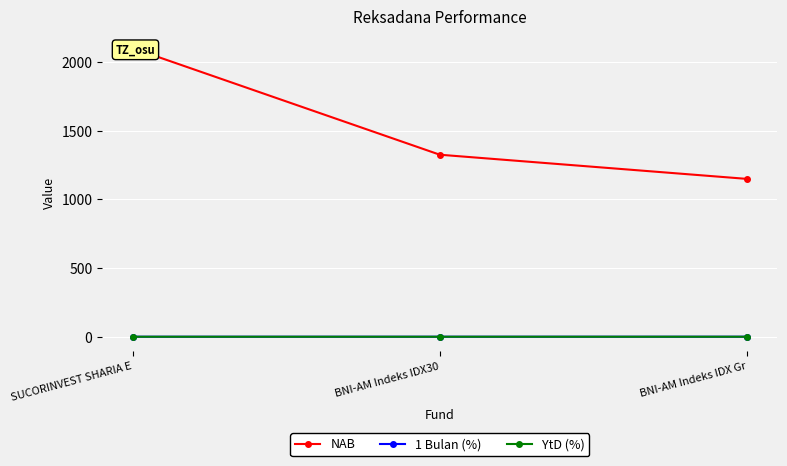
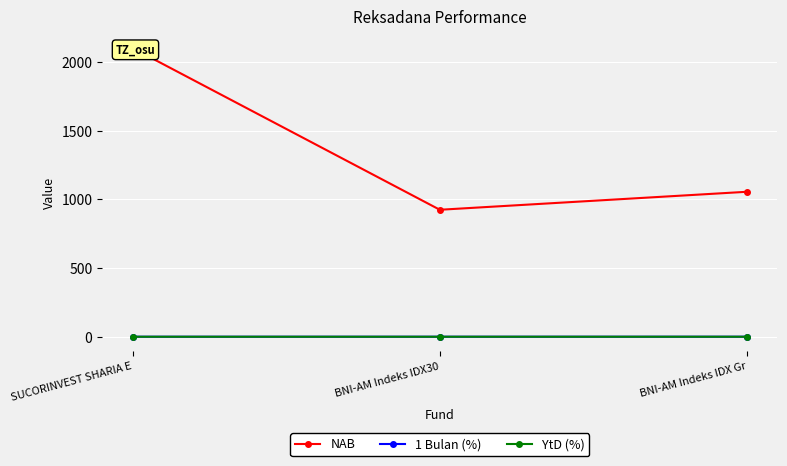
NAB, BNI-AM Indeks IDX30: 1330 -> 930
NAB, BNI-AM Indeks IDX Gr: 1150 -> 1060
